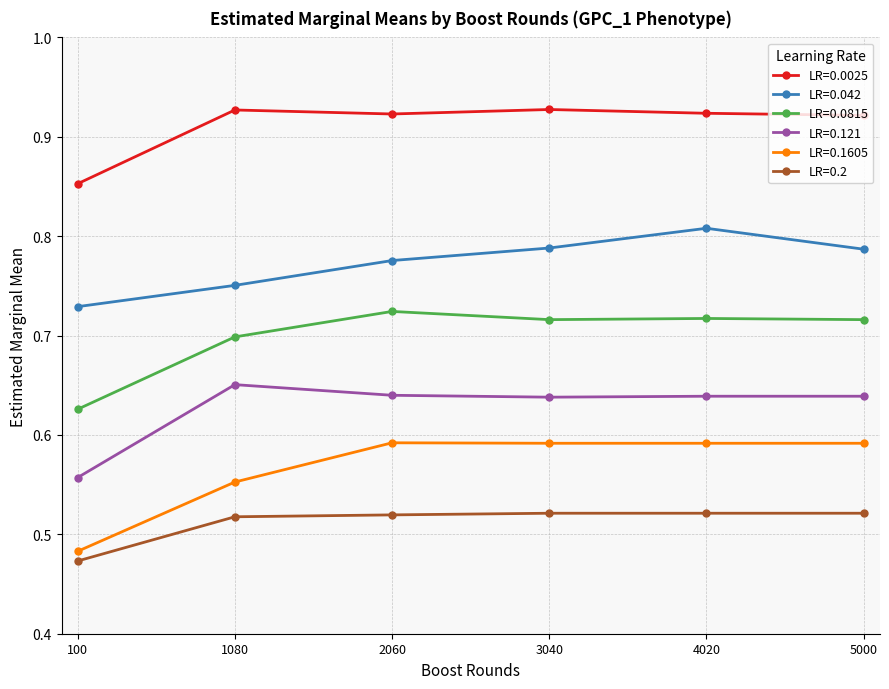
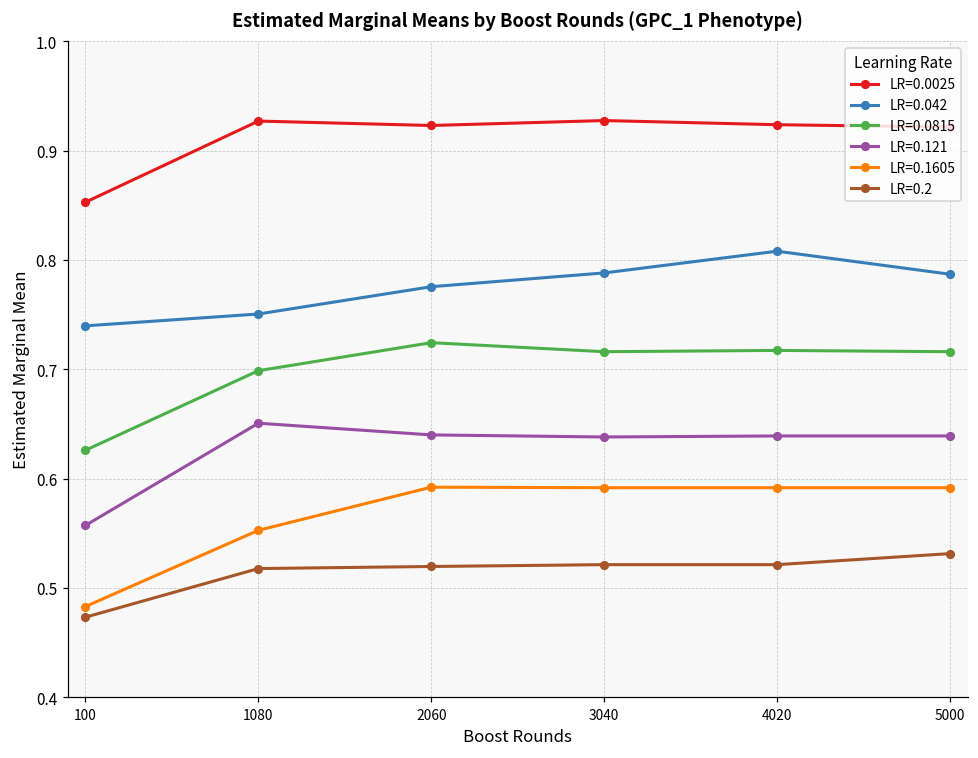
LR=0.042, 100: 0.73 -> 0.74
LR=0.2, 5000: 0.52 -> 0.53
